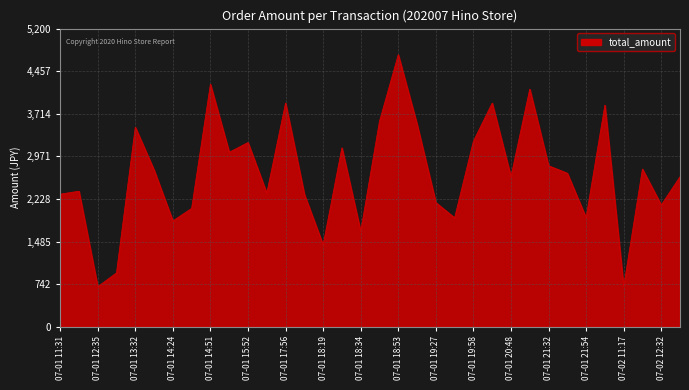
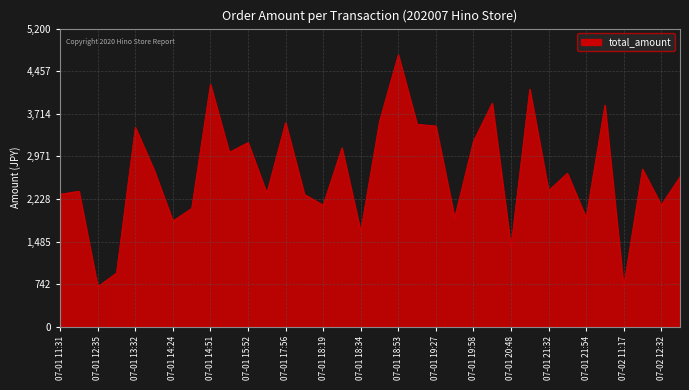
07-01 17:56: 3,900 -> 3,600
07-01 18:19: 1,400 -> 2,100
07-01 19:27: 2,200 -> 3,500
07-01 20:48: 2,600 -> 1,400
07-01 21:32: 2,800 -> 2,400
